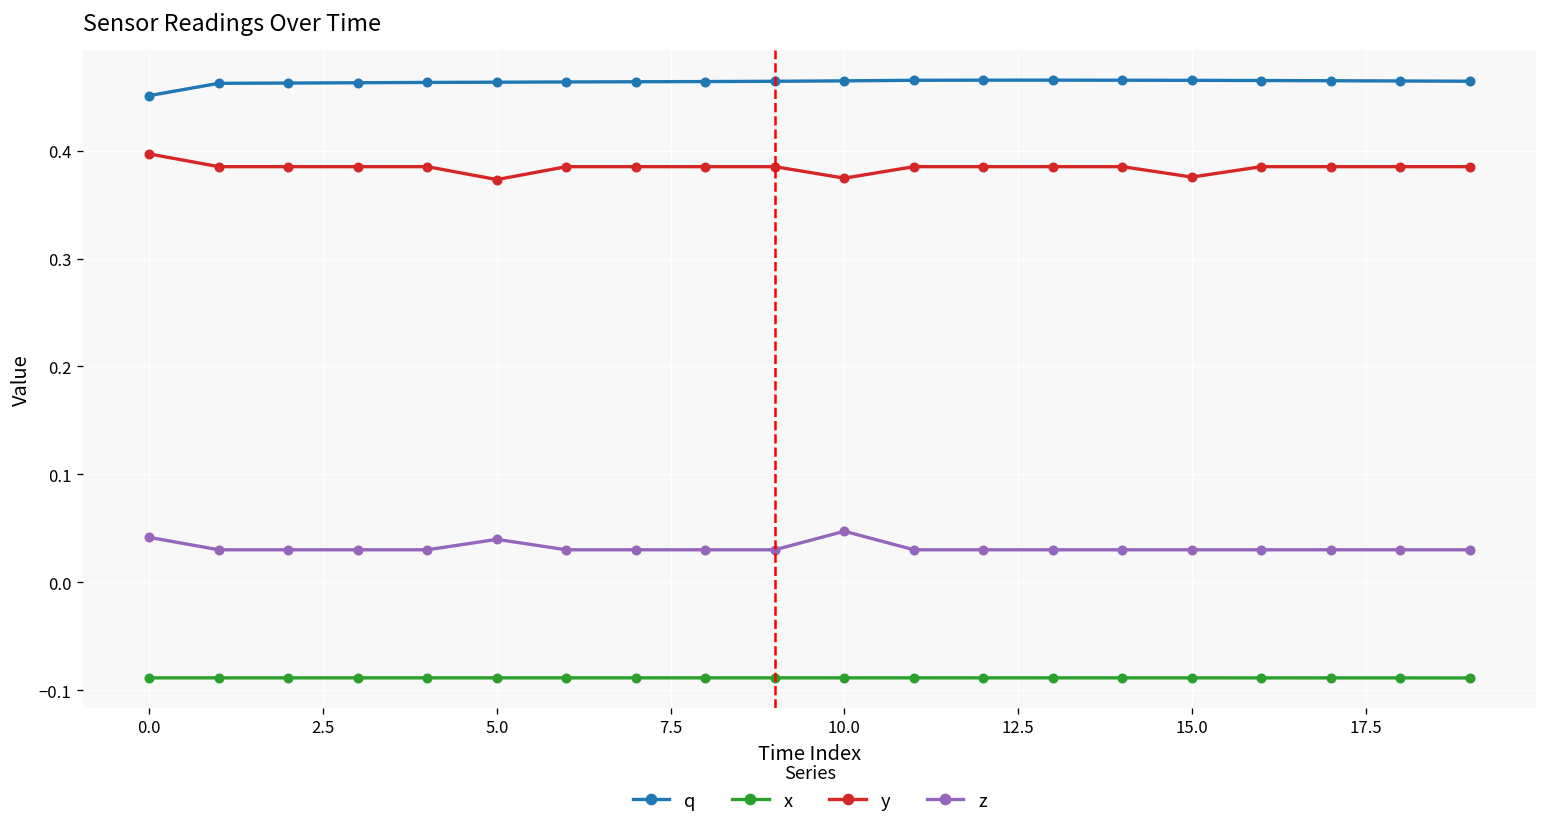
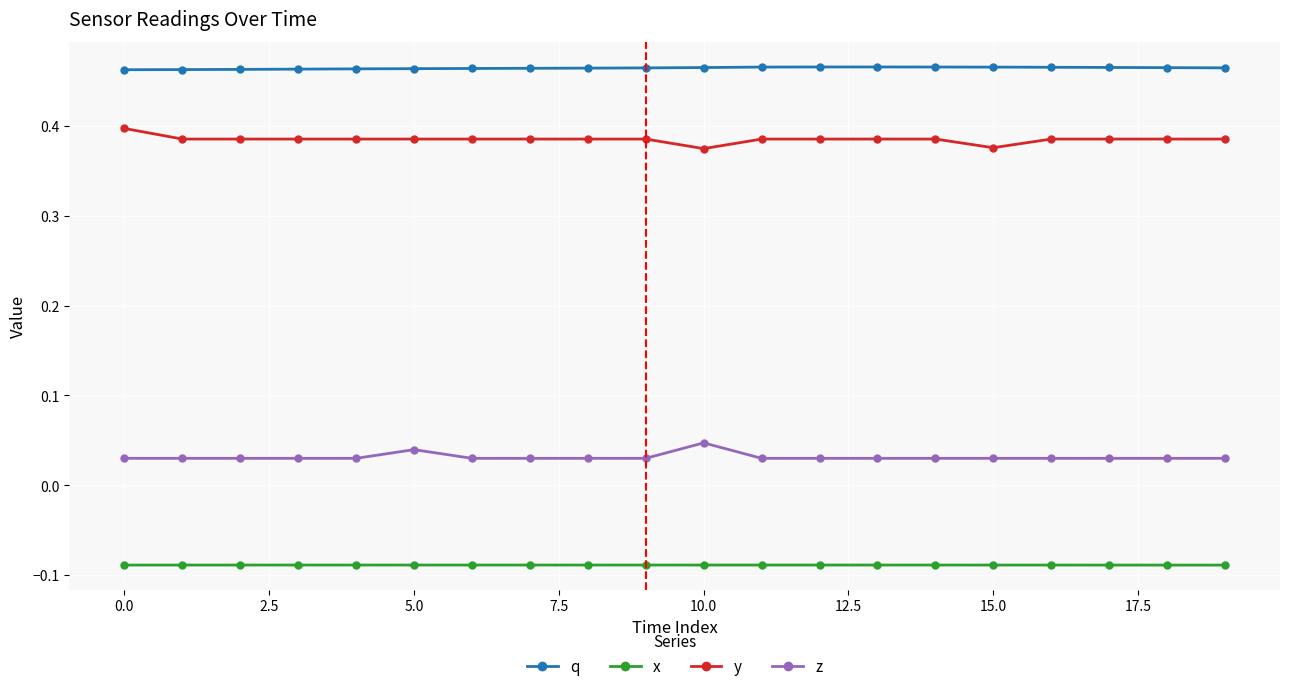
q, 0.0: 0.45 -> 0.46
z, 0.0: 0.04 -> 0.03
y, 5.0: 0.37 -> 0.39
